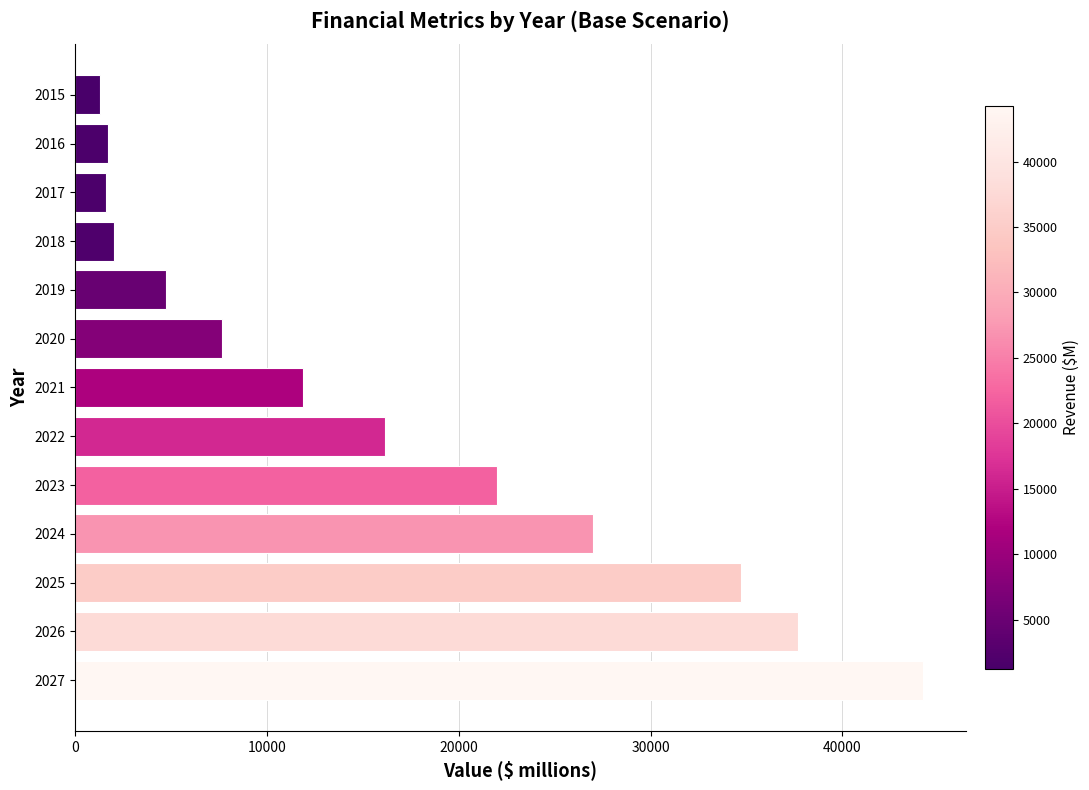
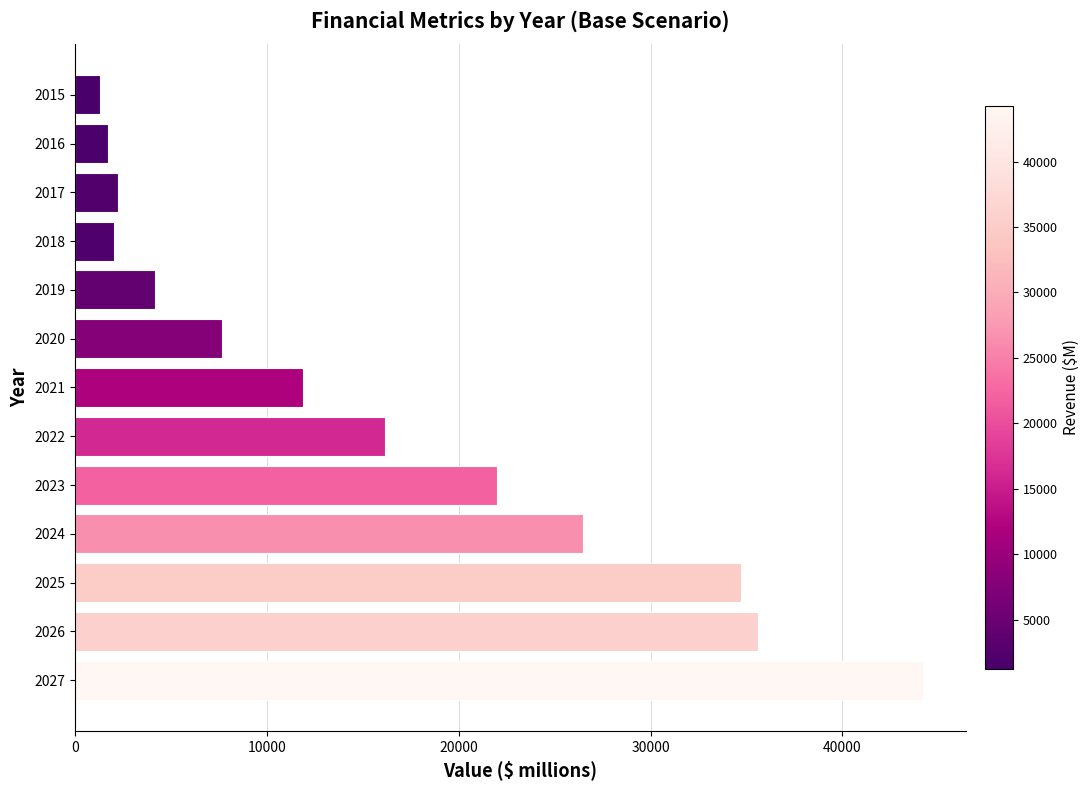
2017: 1600 -> 2200
2019: 4700 -> 4100
2024: 27000 -> 26400
2026: 37700 -> 35600
